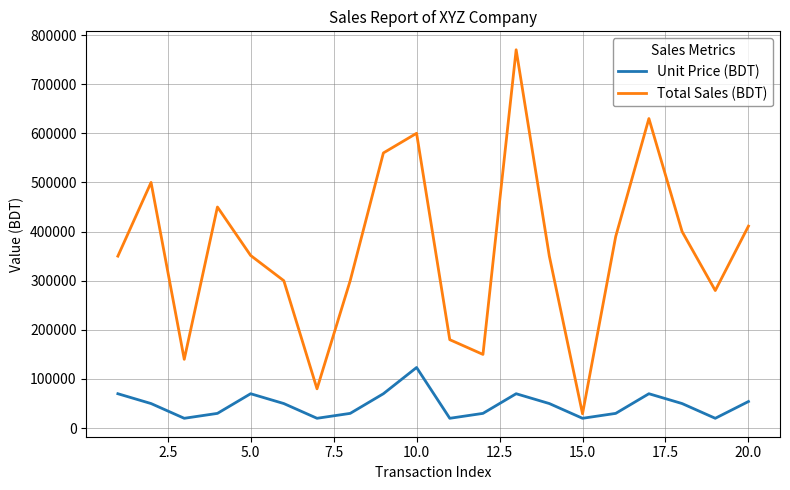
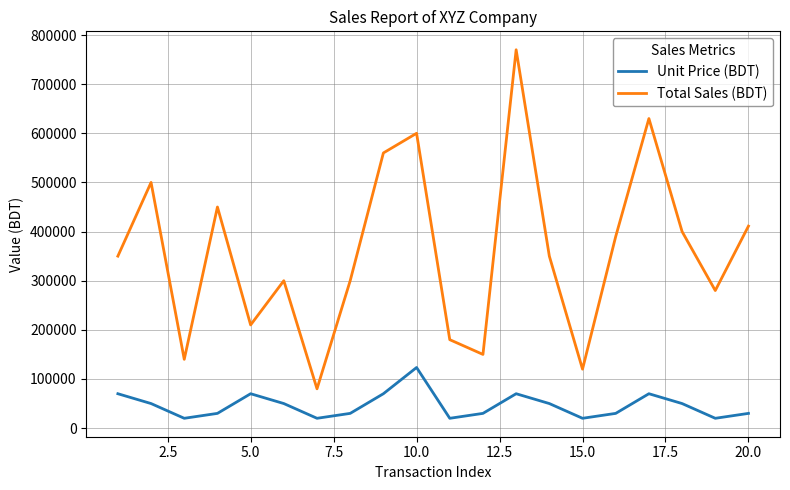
Total Sales (BDT), 5.0: 350000 -> 210000
Total Sales (BDT), 15.0: 30000 -> 120000
Unit Price (BDT), 20.0: 50000 -> 30000
